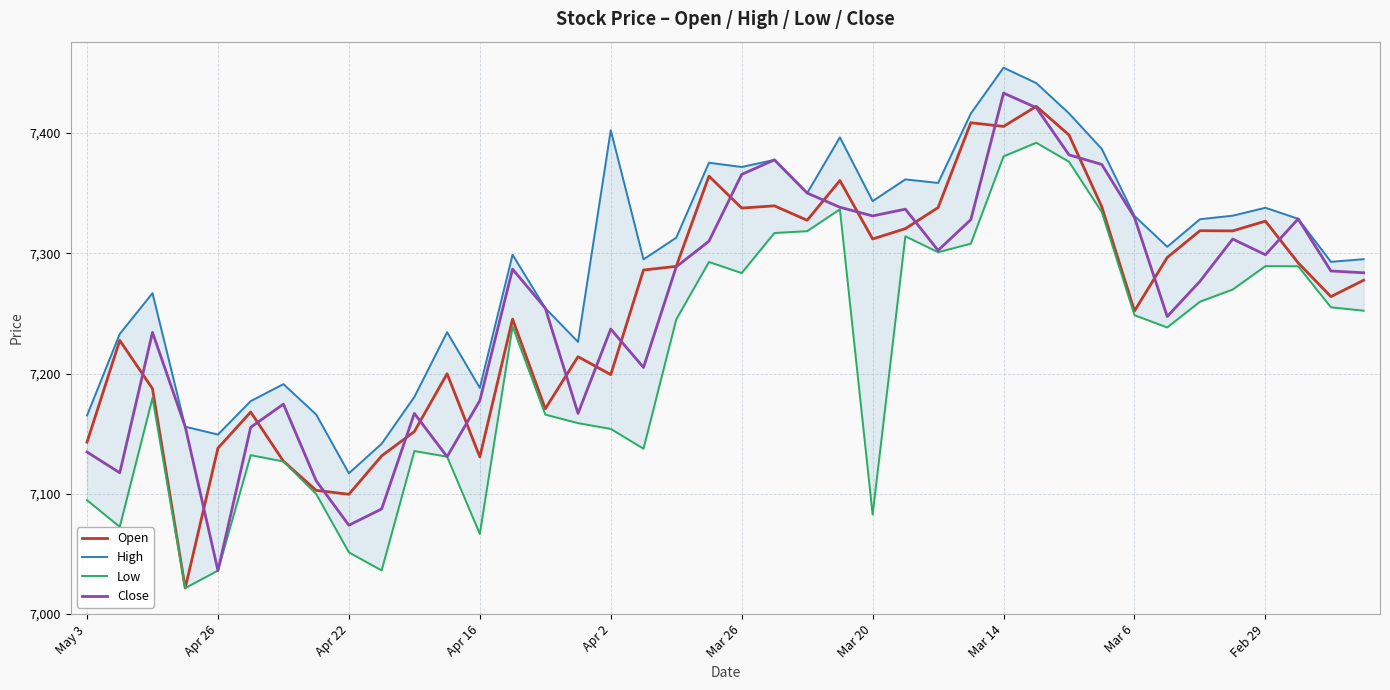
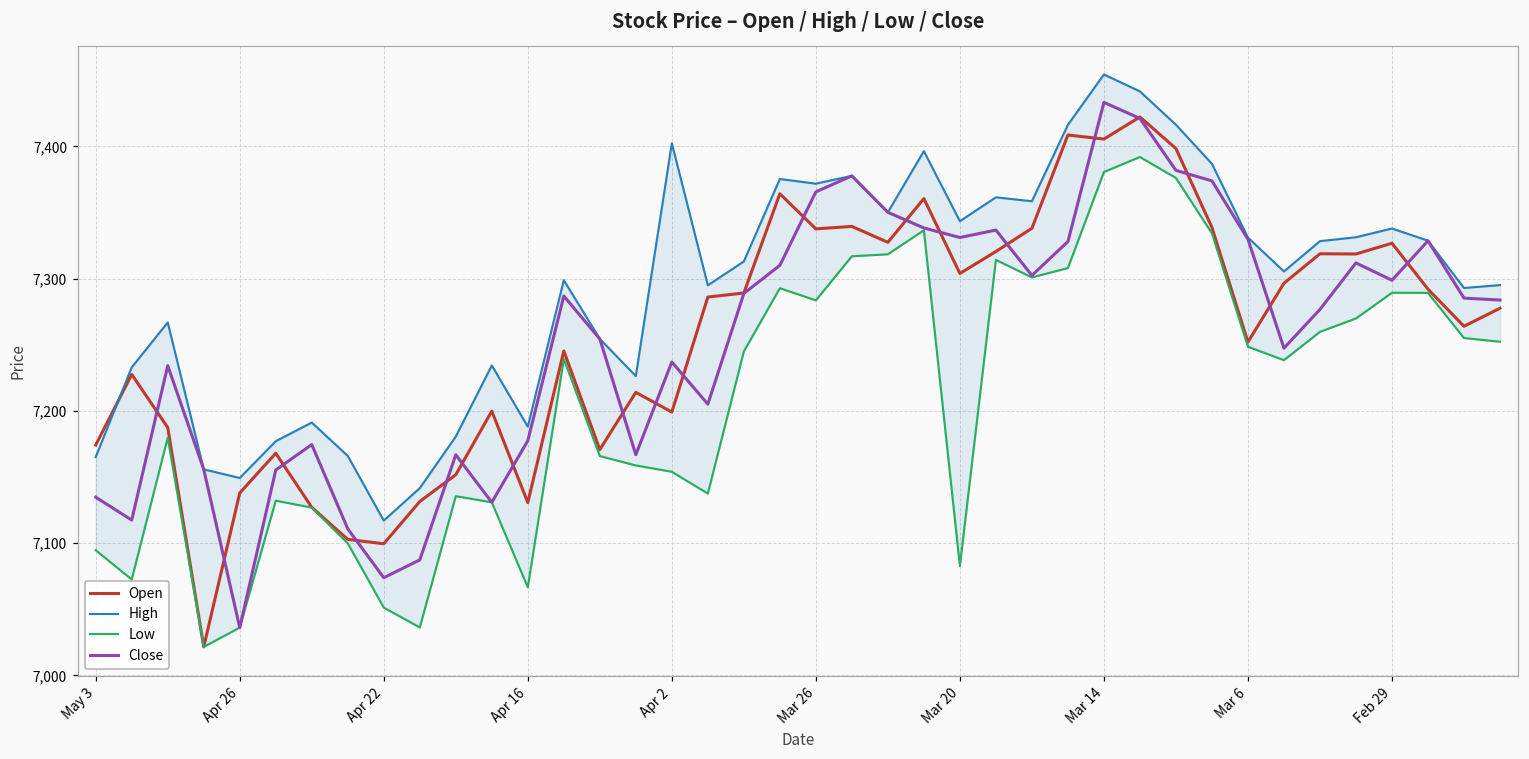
Open, May 3: 7,143 -> 7,174
Open, Mar 20: 7,312 -> 7,304
